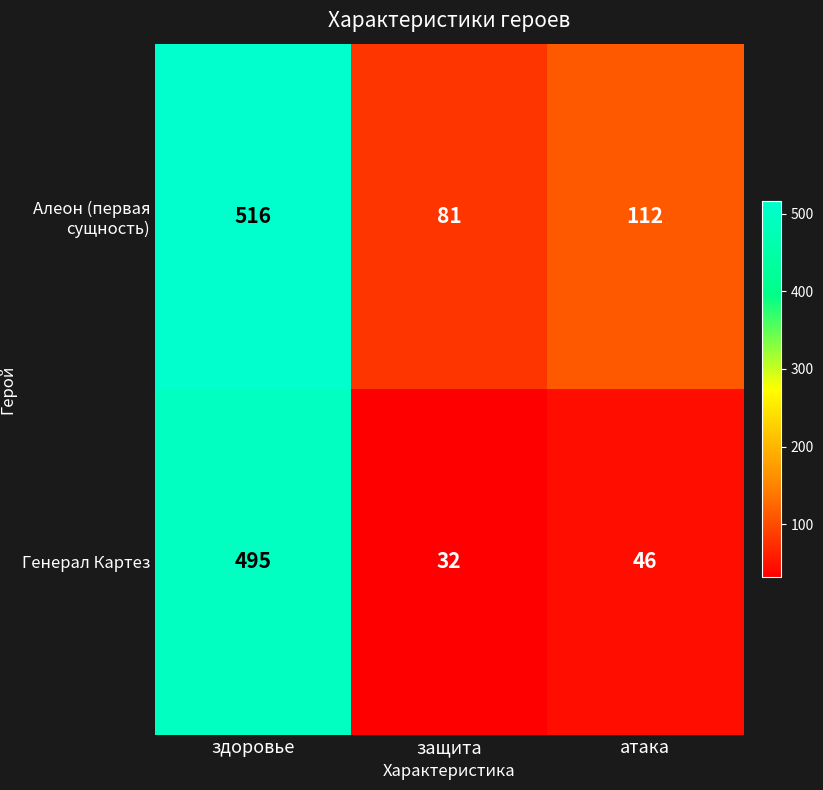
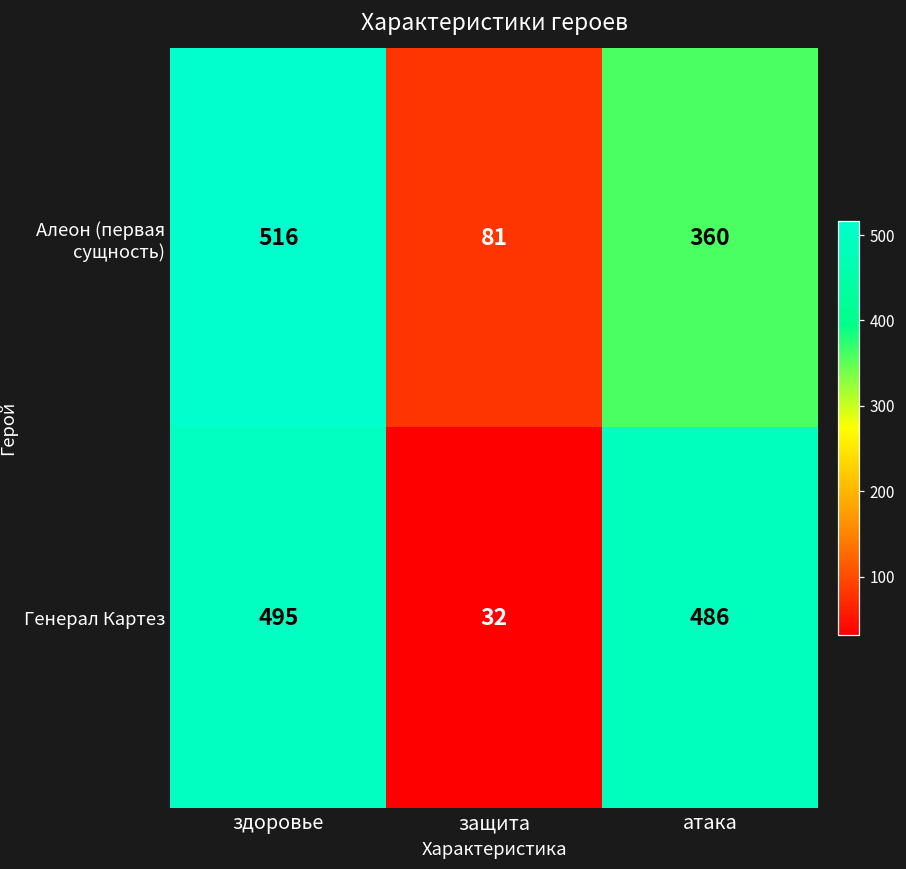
Алеон (первая сущность), атака: 112 -> 360
Генерал Картез, атака: 46 -> 486
